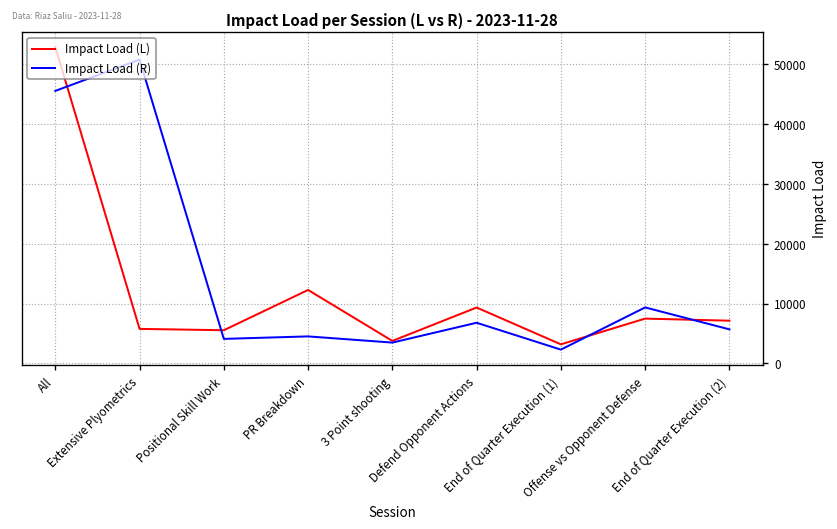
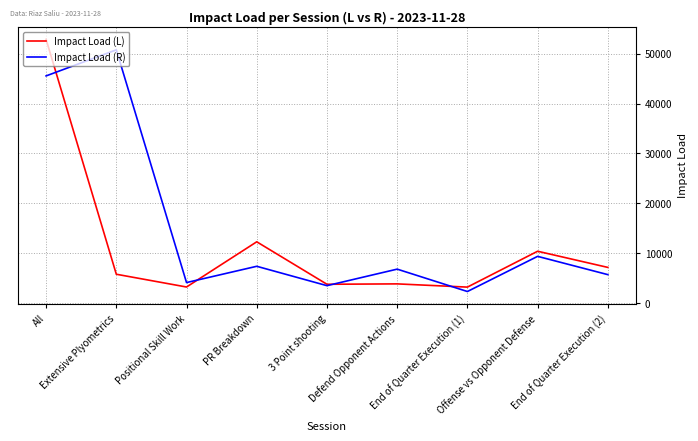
Impact Load (L), Positional Skill Work: 6000 -> 3000
Impact Load (R), PR Breakdown: 5000 -> 7000
Impact Load (L), Defend Opponent Actions: 9000 -> 4000
Impact Load (L), Offense vs Opponent Defense: 7000 -> 10000
